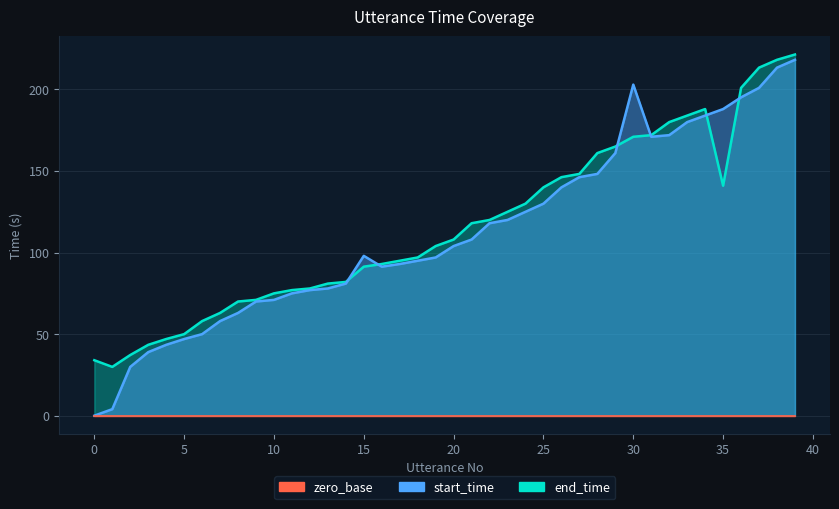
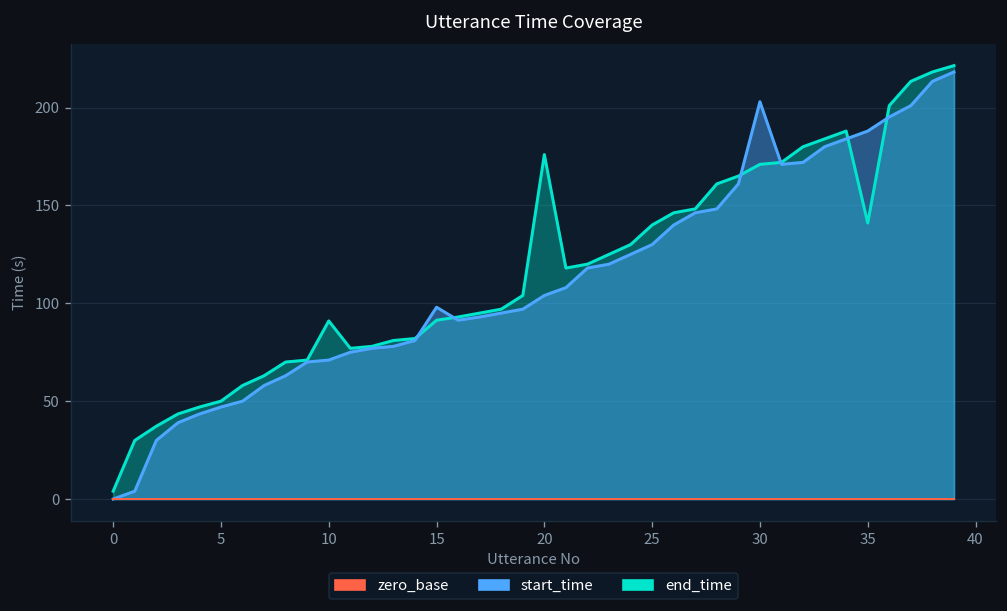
end_time, 0: 34 -> 4
end_time, 10: 75 -> 91
end_time, 20: 108 -> 176
